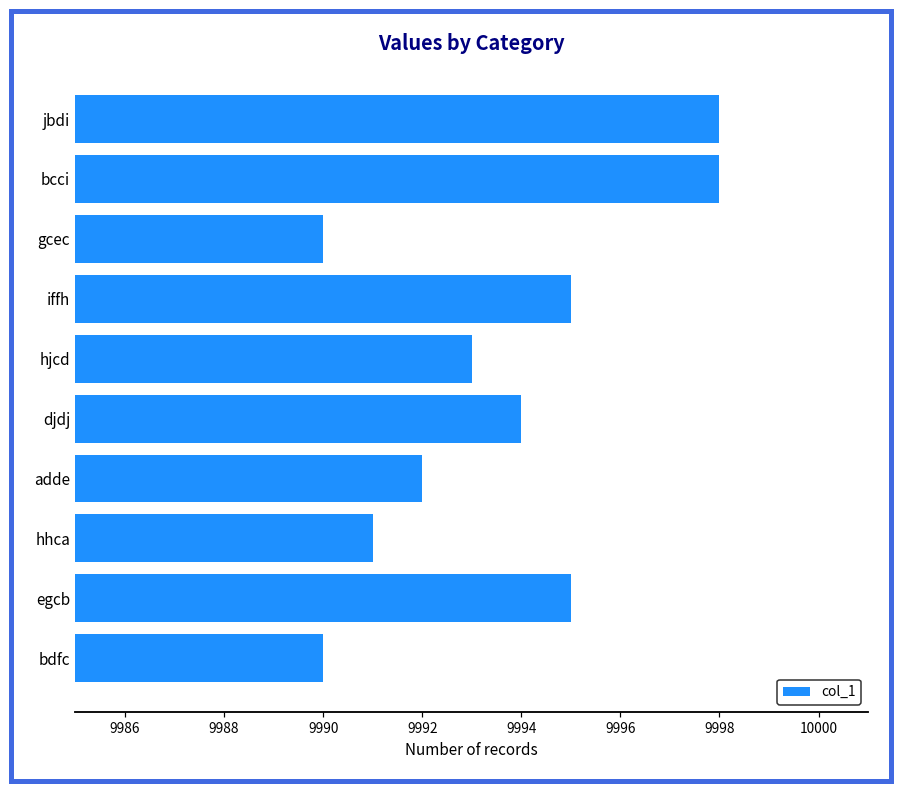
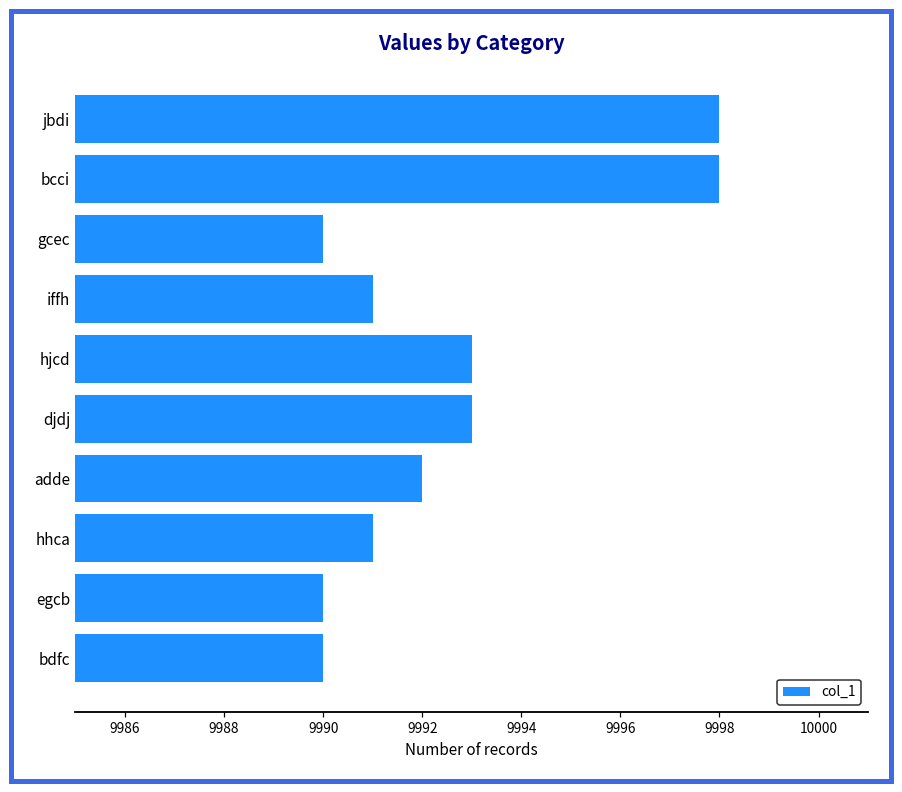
iffh: 9995 -> 9991
djdj: 9994 -> 9993
egcb: 9995 -> 9990
